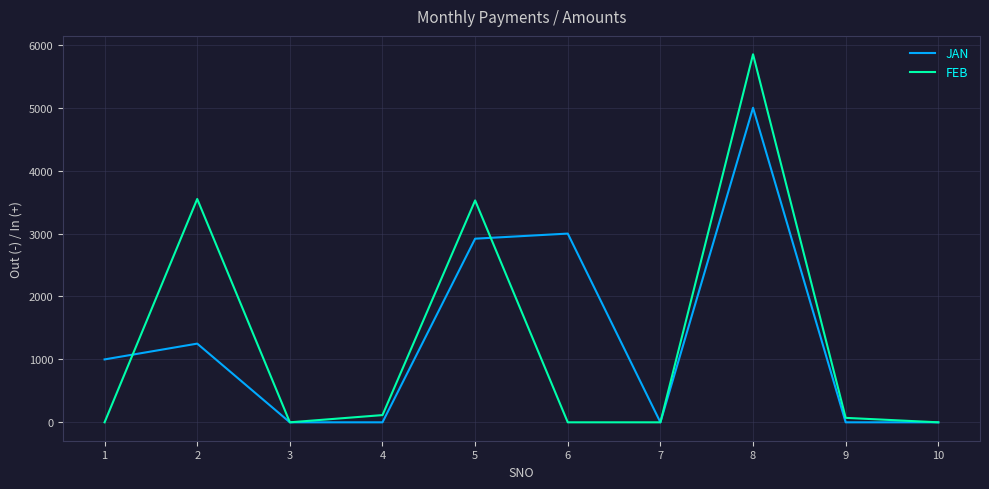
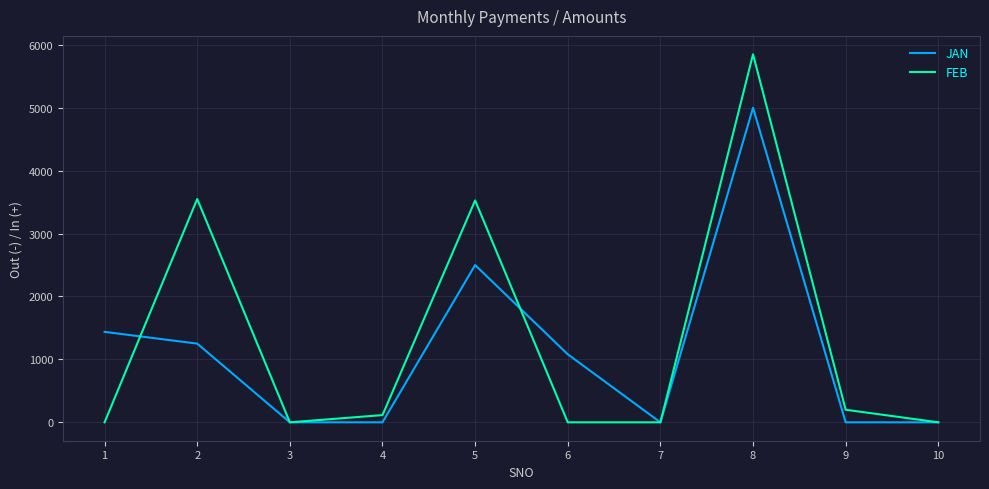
JAN, 1: 1000 -> 1400
JAN, 5: 2900 -> 2500
JAN, 6: 3000 -> 1100
FEB, 9: 100 -> 200
